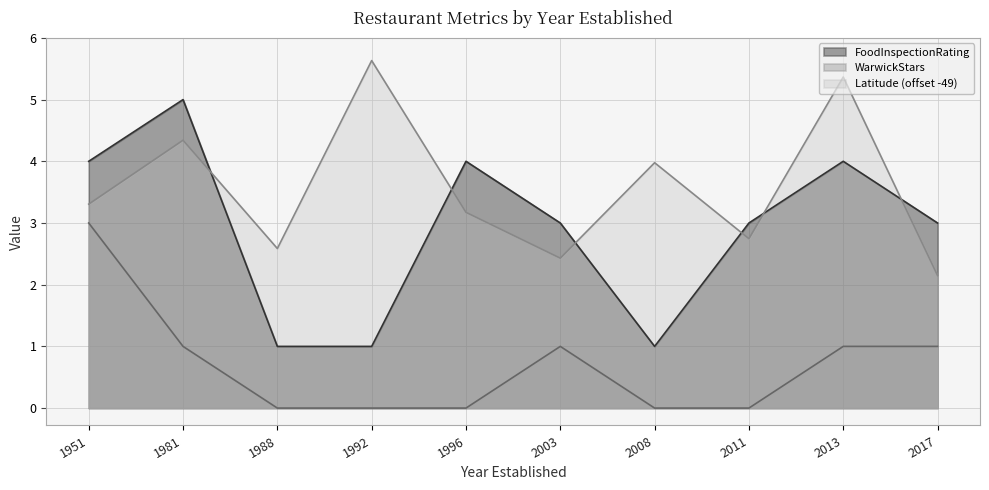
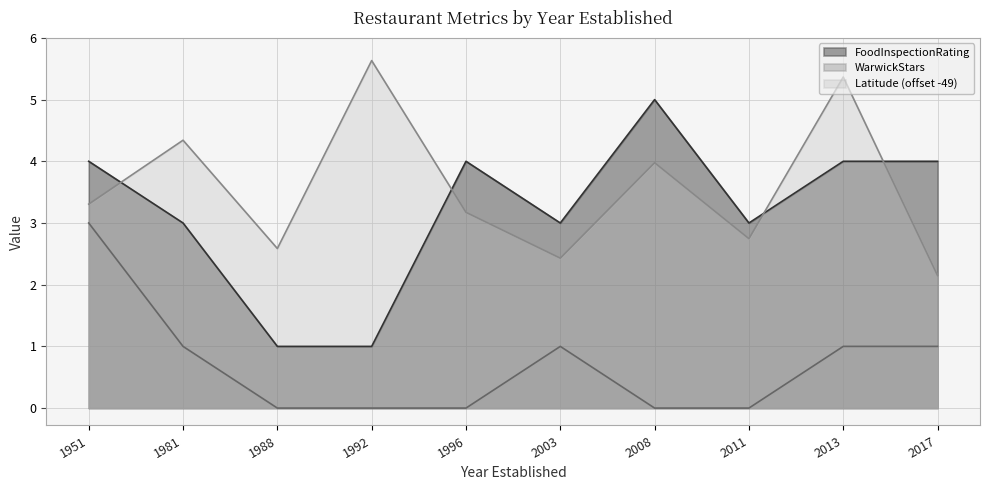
FoodInspectionRating, 1981: 5 -> 3
FoodInspectionRating, 2008: 1 -> 5
FoodInspectionRating, 2017: 3 -> 4
